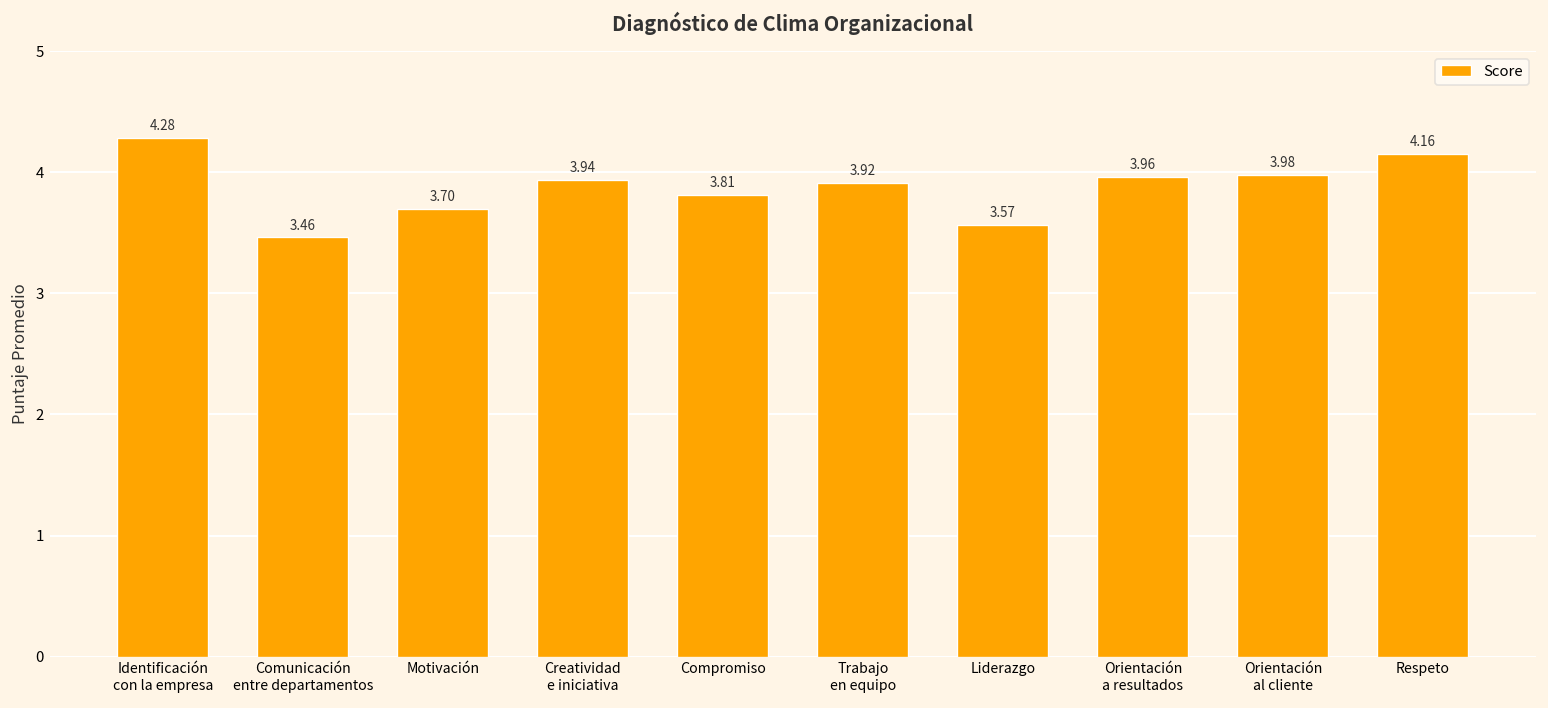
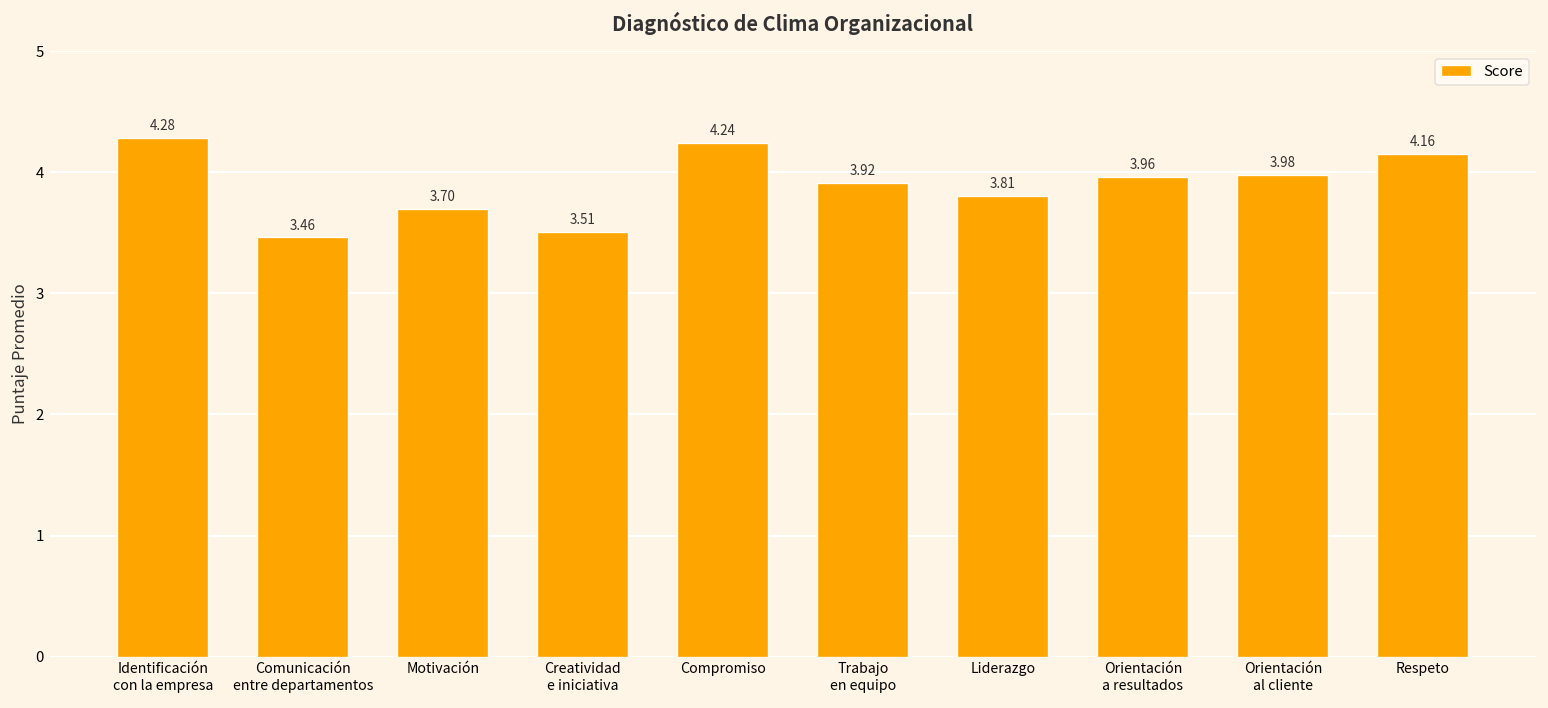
Creatividad e iniciativa: 3.94 -> 3.51
Compromiso: 3.81 -> 4.24
Liderazgo: 3.57 -> 3.81
